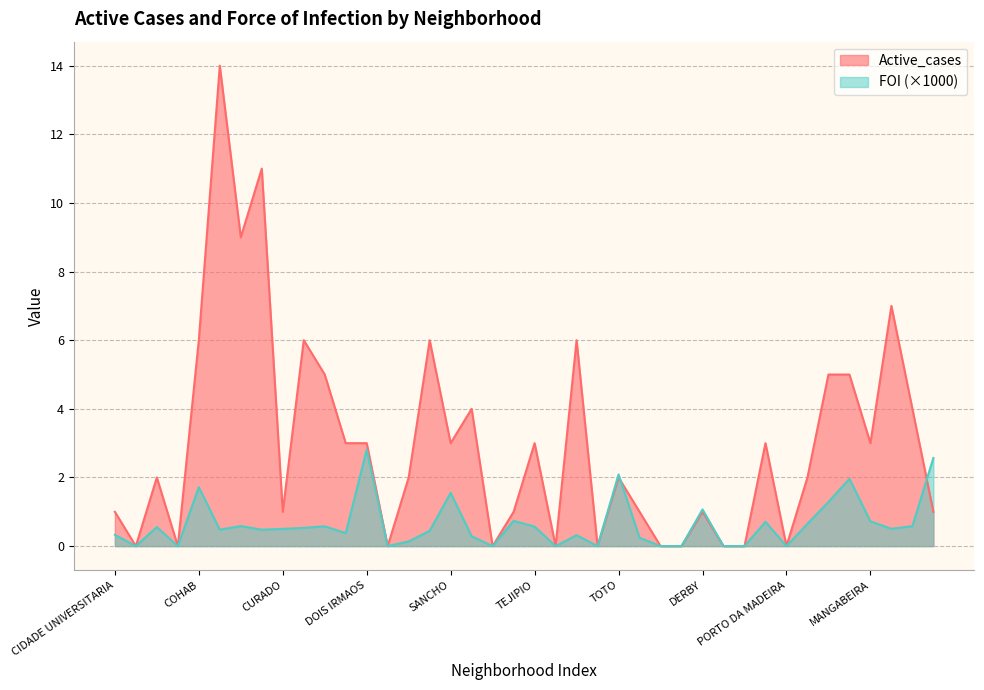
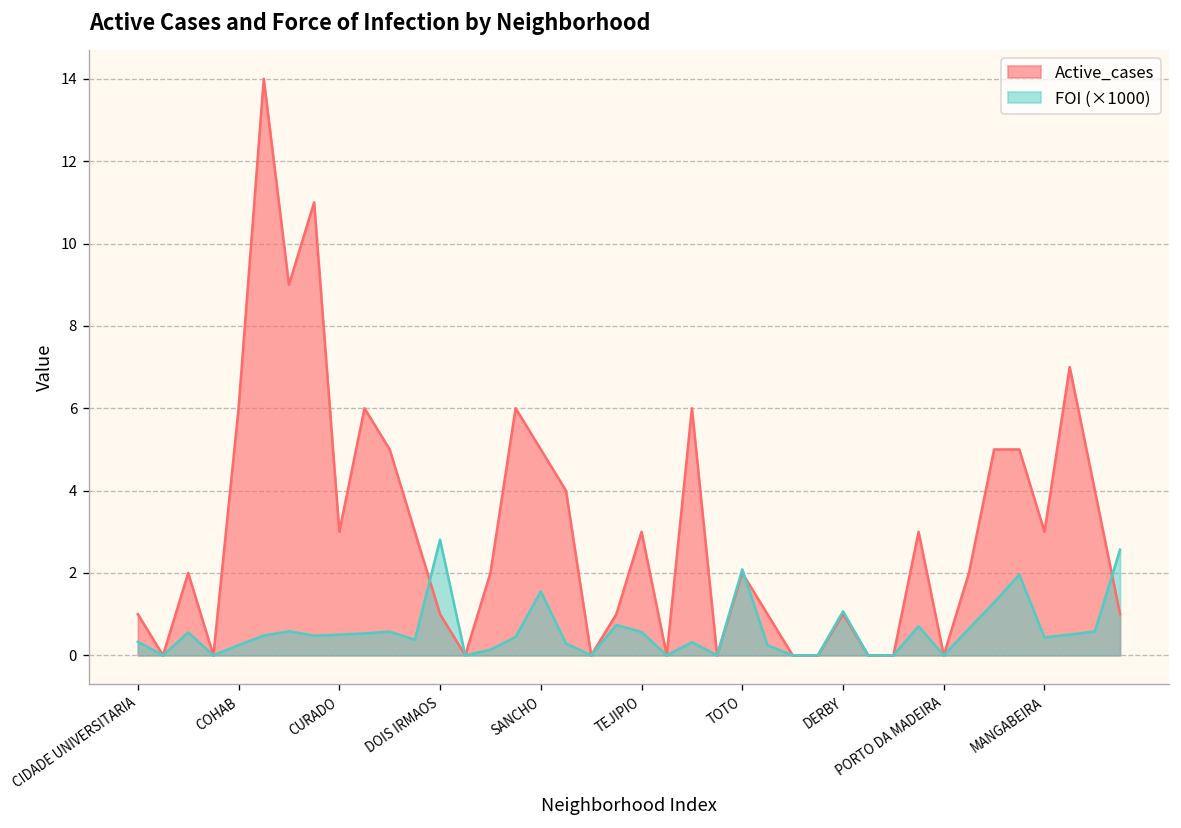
FOI (×1000), COHAB: 1.7 -> 0.2
Active_cases, CURADO: 1 -> 3
Active_cases, DOIS IRMAOS: 3 -> 1
Active_cases, SANCHO: 3 -> 5
FOI (×1000), MANGABEIRA: 0.7 -> 0.4
